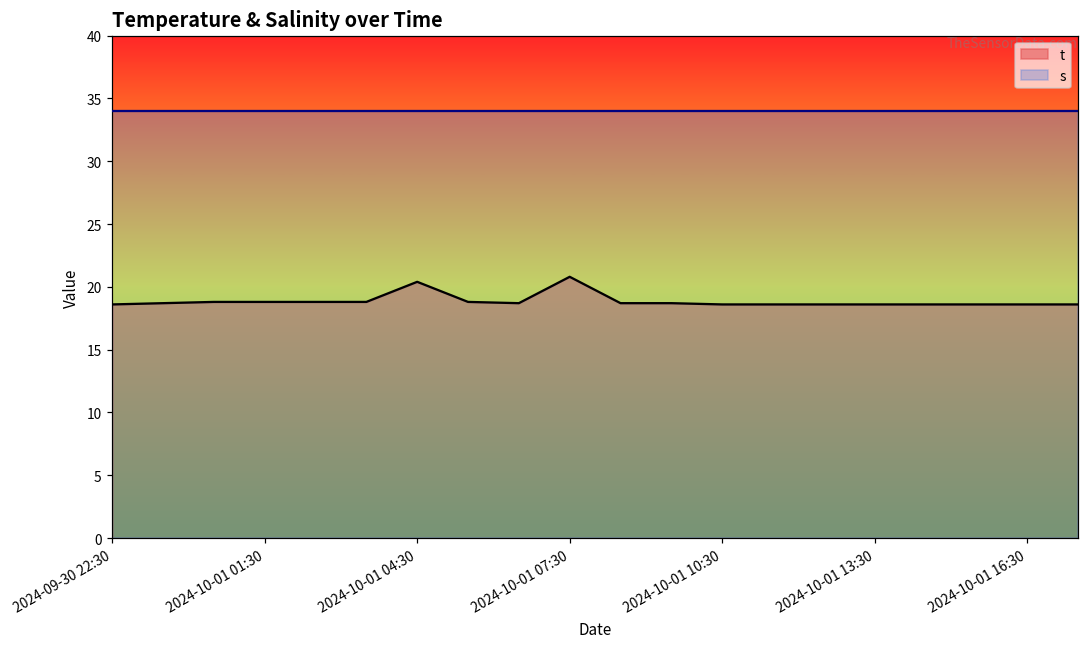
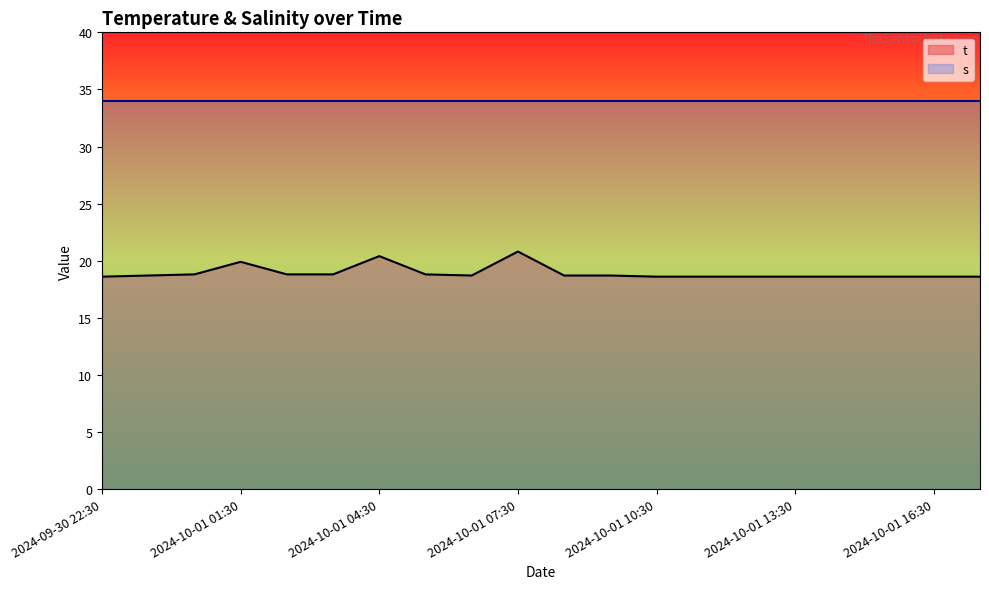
t, 2024-10-01 01:30: 18.8 -> 19.9
